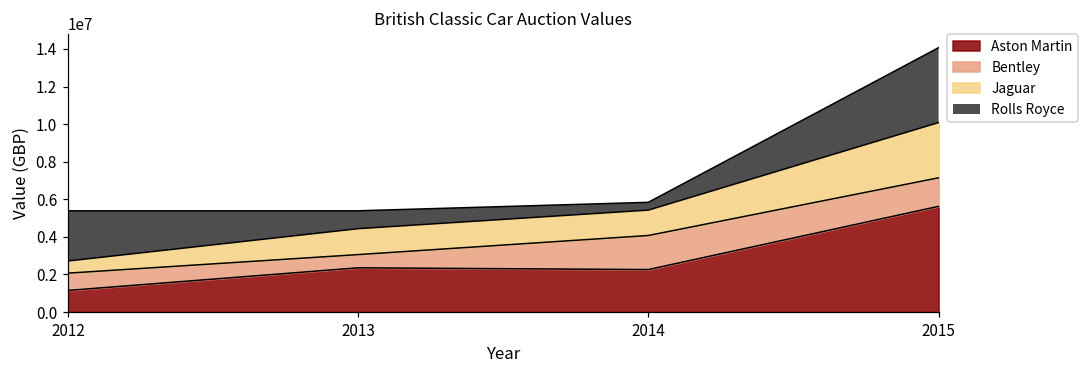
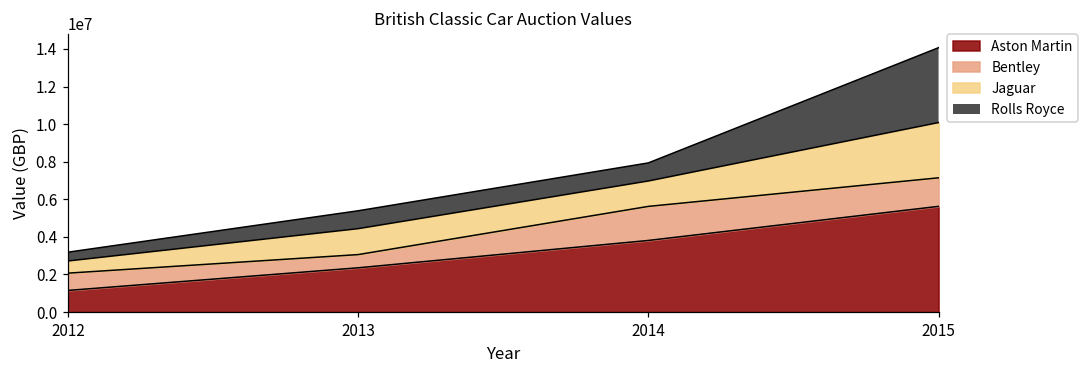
Rolls Royce, 2012: 2700000 -> 500000
Aston Martin, 2014: 2300000 -> 3800000
Rolls Royce, 2014: 400000 -> 1000000
